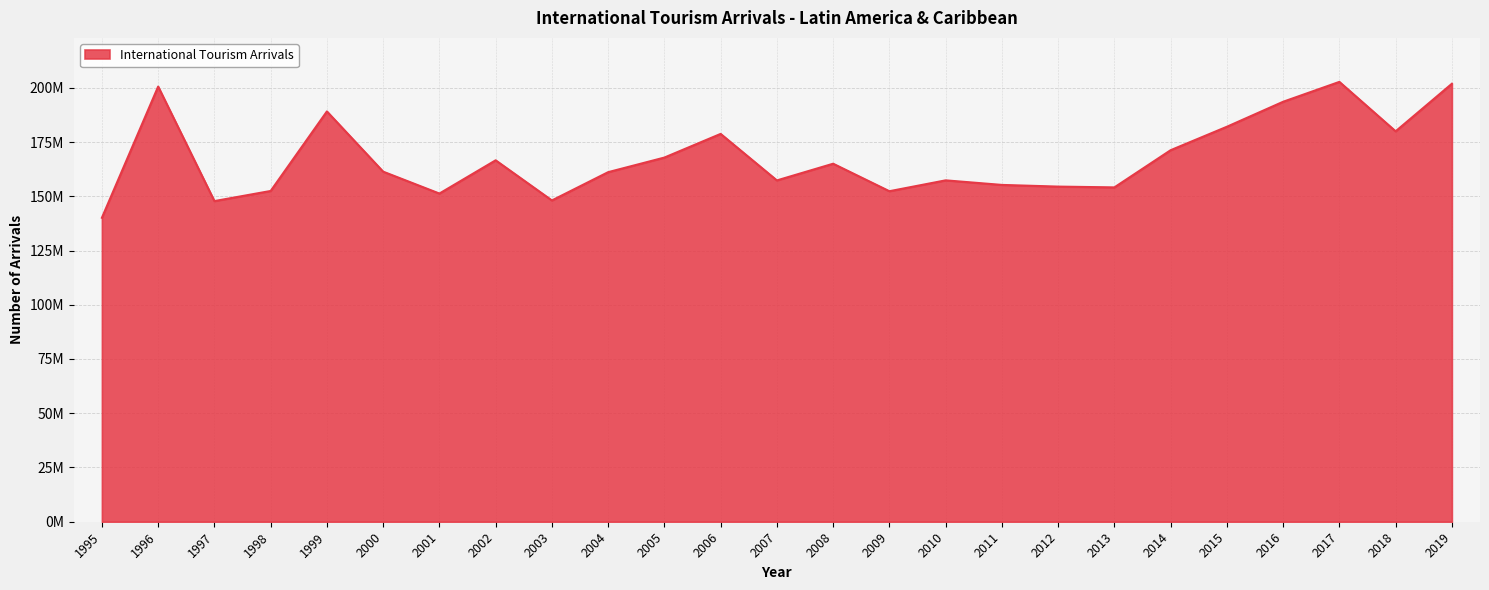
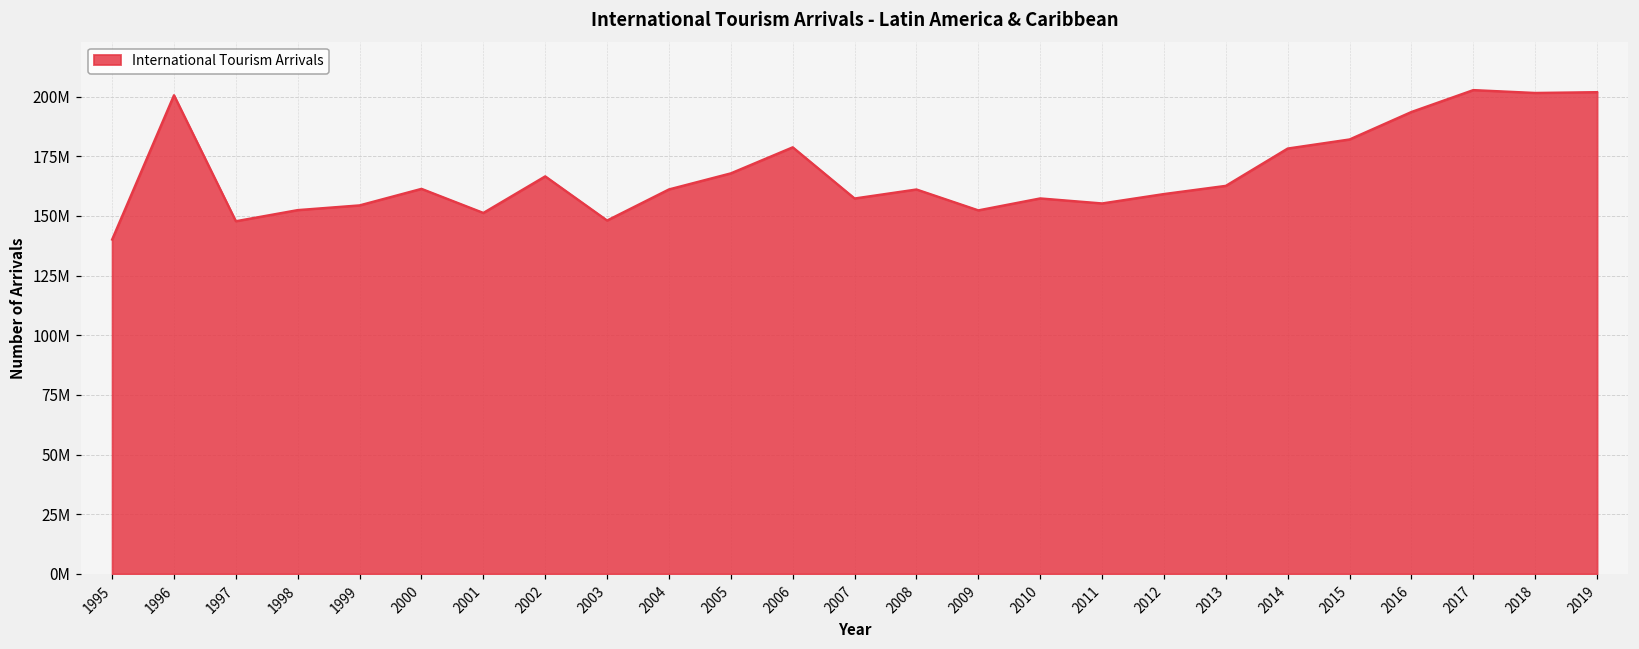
1999: 189000000 -> 154000000
2008: 165000000 -> 161000000
2012: 154000000 -> 159000000
2013: 154000000 -> 163000000
2014: 171000000 -> 178000000
2018: 180000000 -> 202000000
